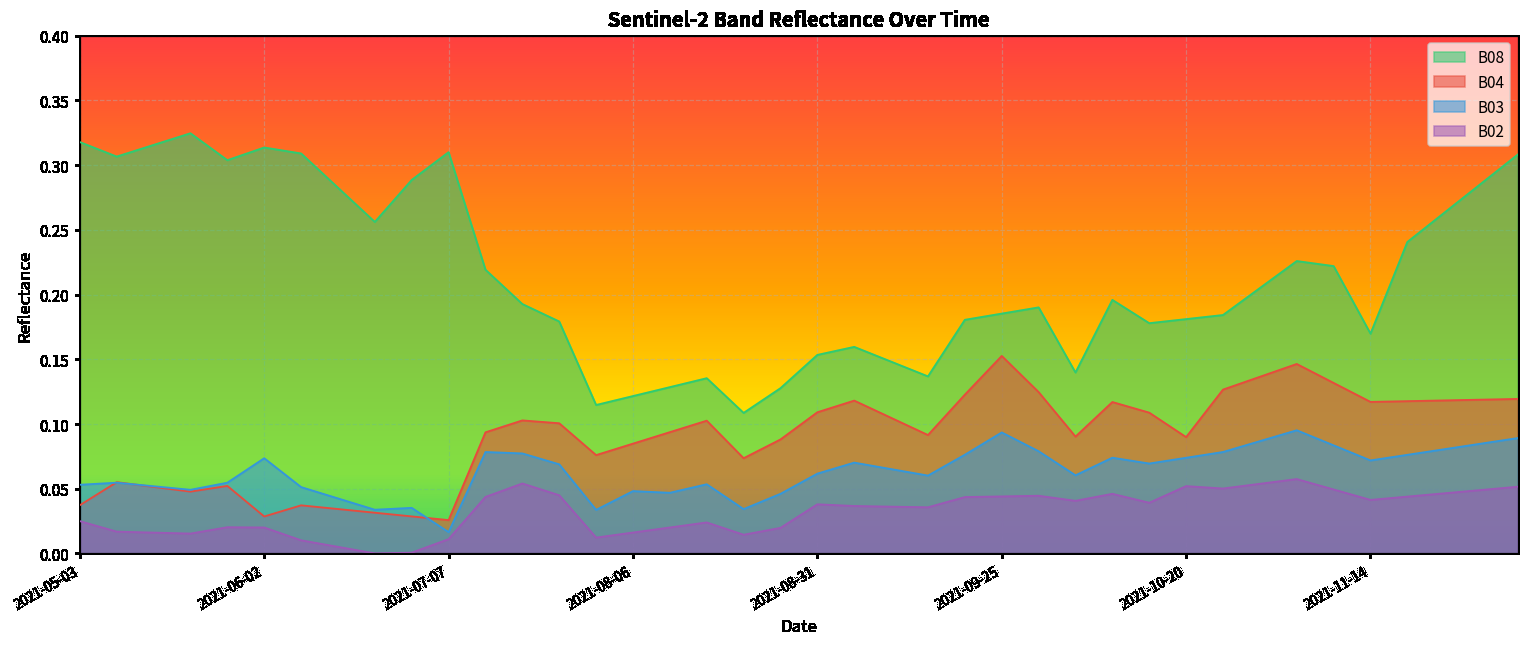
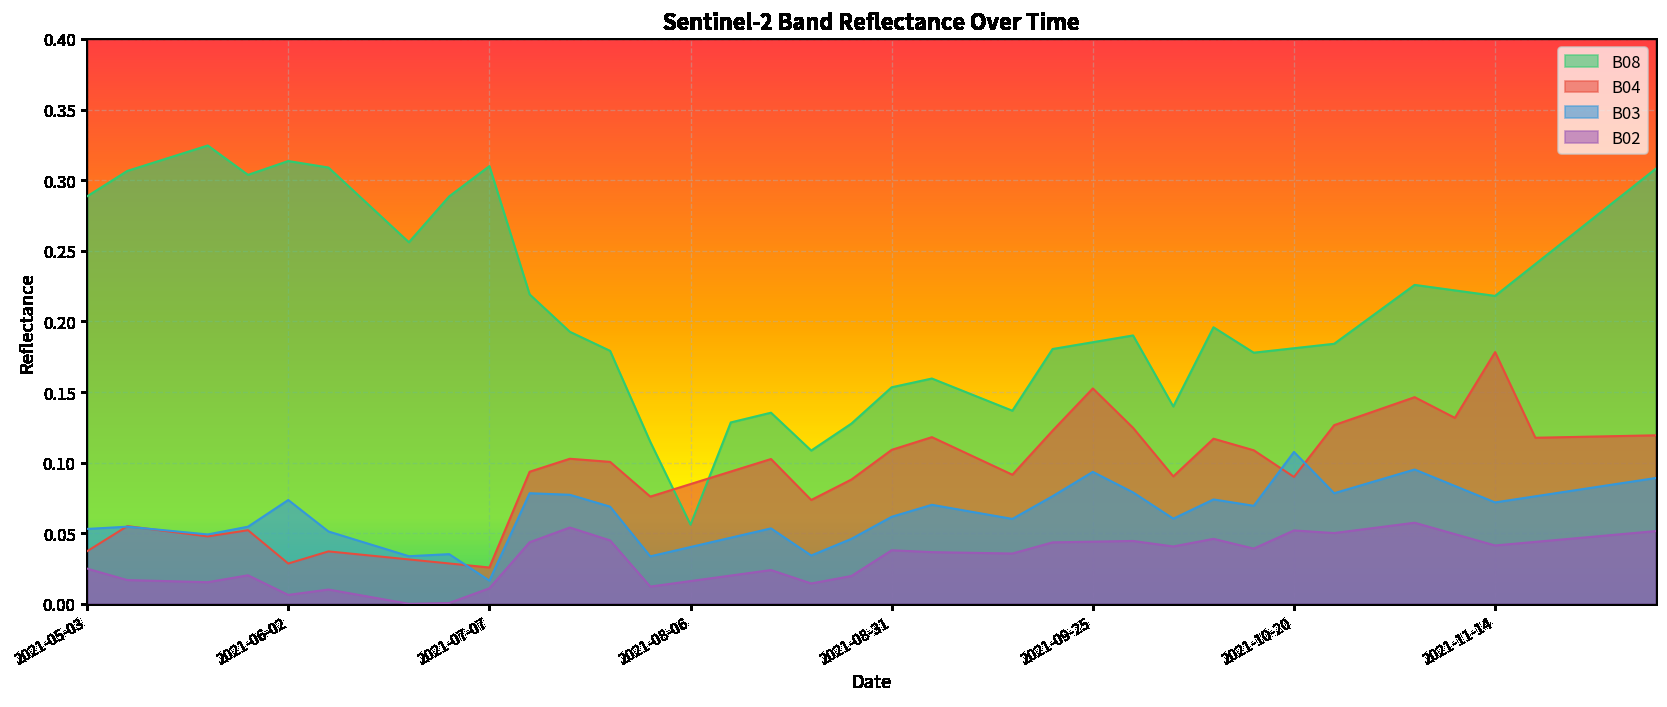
B08, 2021-05-03: 0.318 -> 0.289
B02, 2021-06-02: 0.020 -> 0.006
B08, 2021-08-06: 0.122 -> 0.056
B03, 2021-08-06: 0.048 -> 0.040
B03, 2021-10-20: 0.074 -> 0.108
B08, 2021-11-14: 0.170 -> 0.218
B04, 2021-11-14: 0.117 -> 0.178
